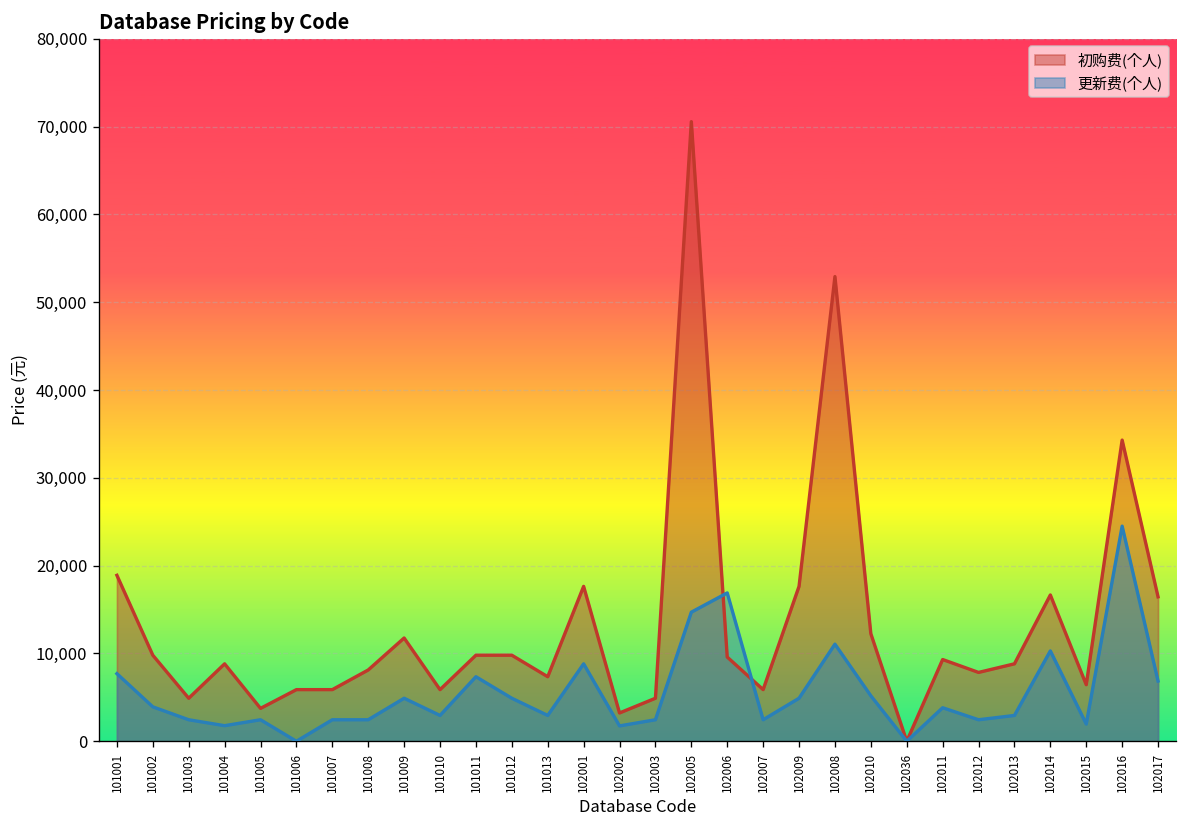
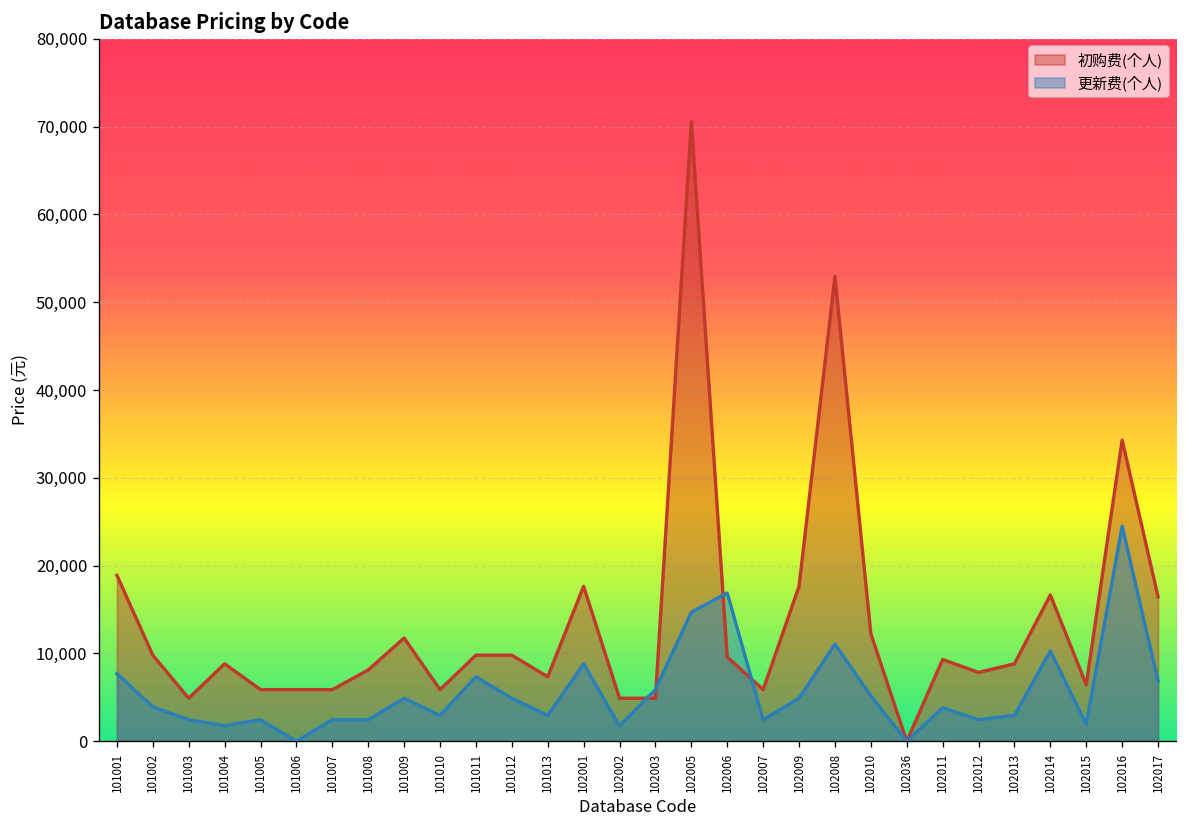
初购费(个人), 101005: 4,000 -> 6,000
初购费(个人), 102002: 3,000 -> 5,000
更新费(个人), 102003: 2,000 -> 6,000
